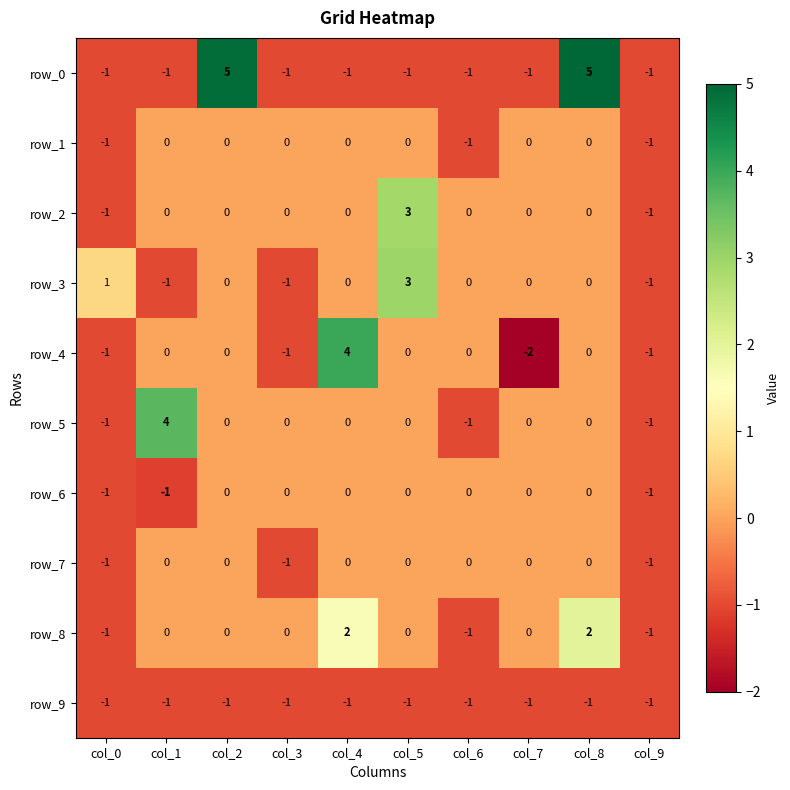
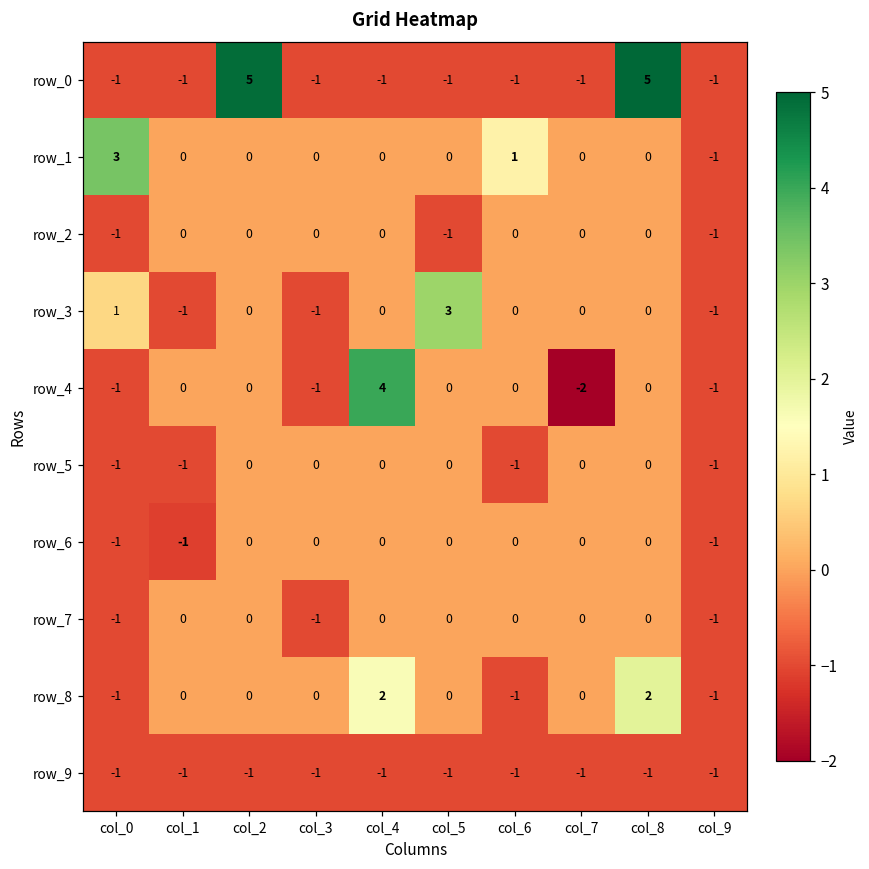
row_1, col_0: -1 -> 3
row_1, col_6: -1 -> 1
row_2, col_5: 3 -> -1
row_5, col_1: 4 -> -1
